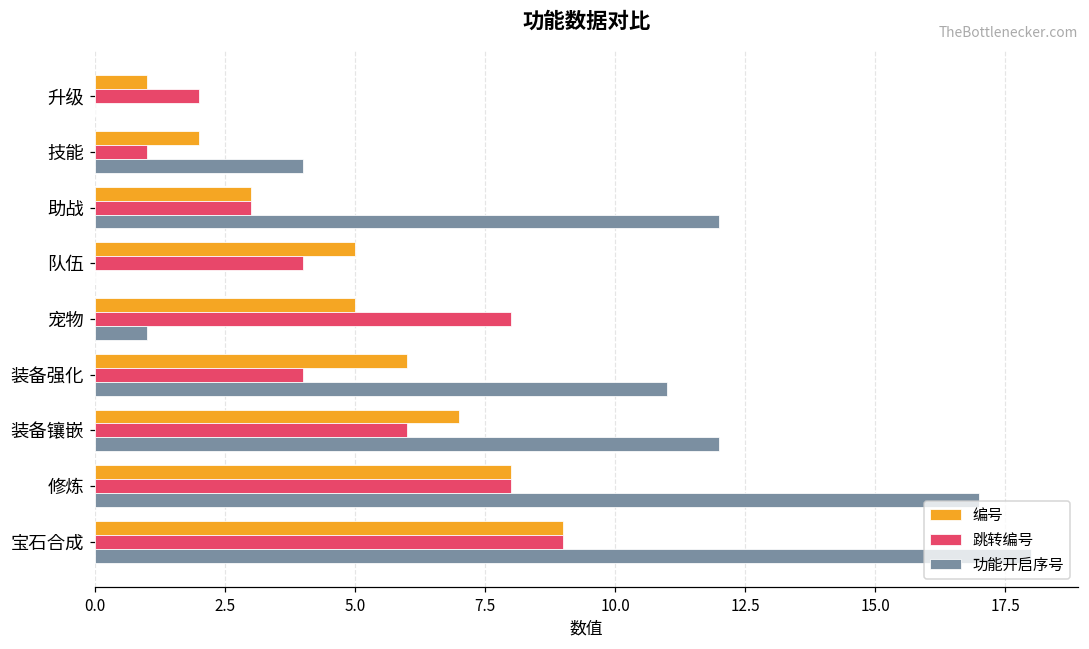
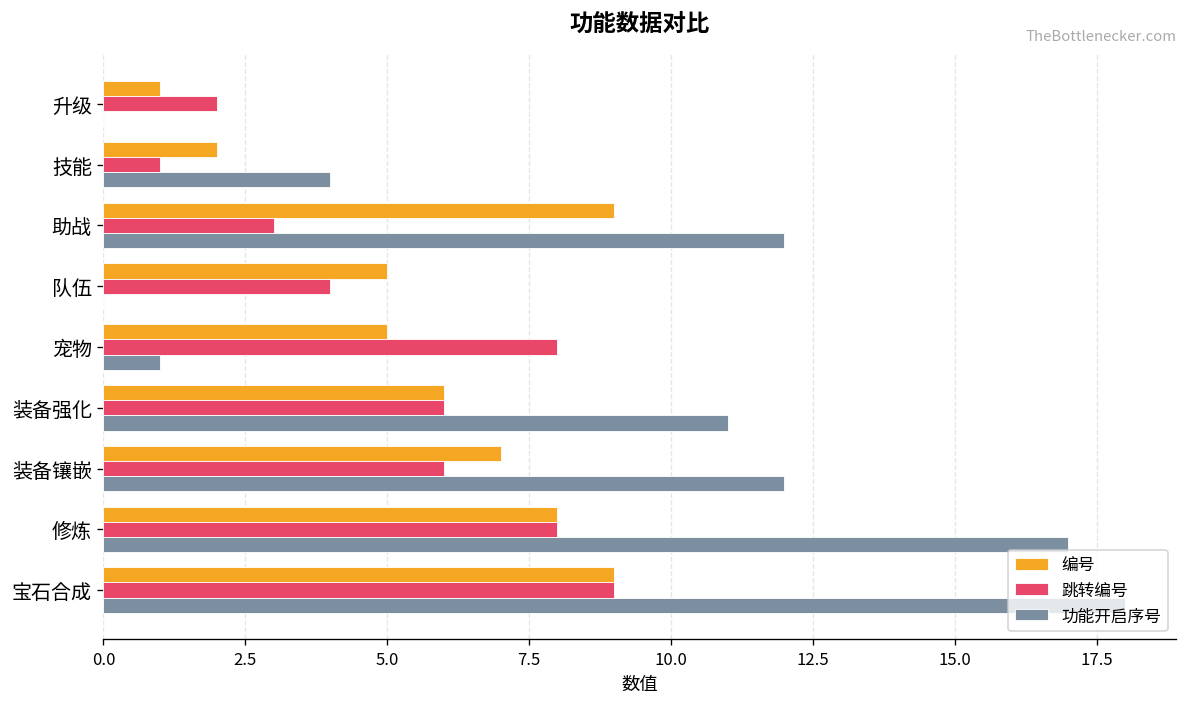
编号, 助战: 3 -> 9
跳转编号, 装备强化: 4 -> 6
